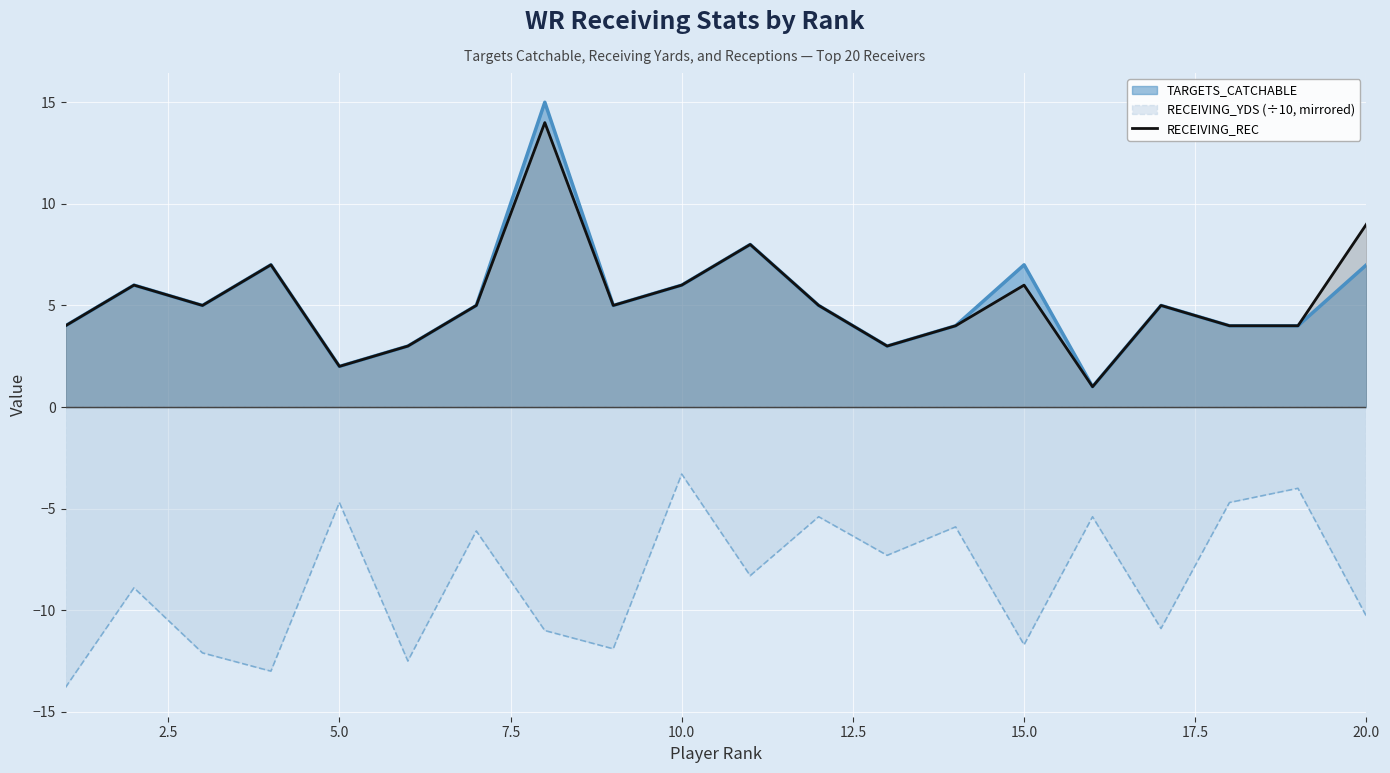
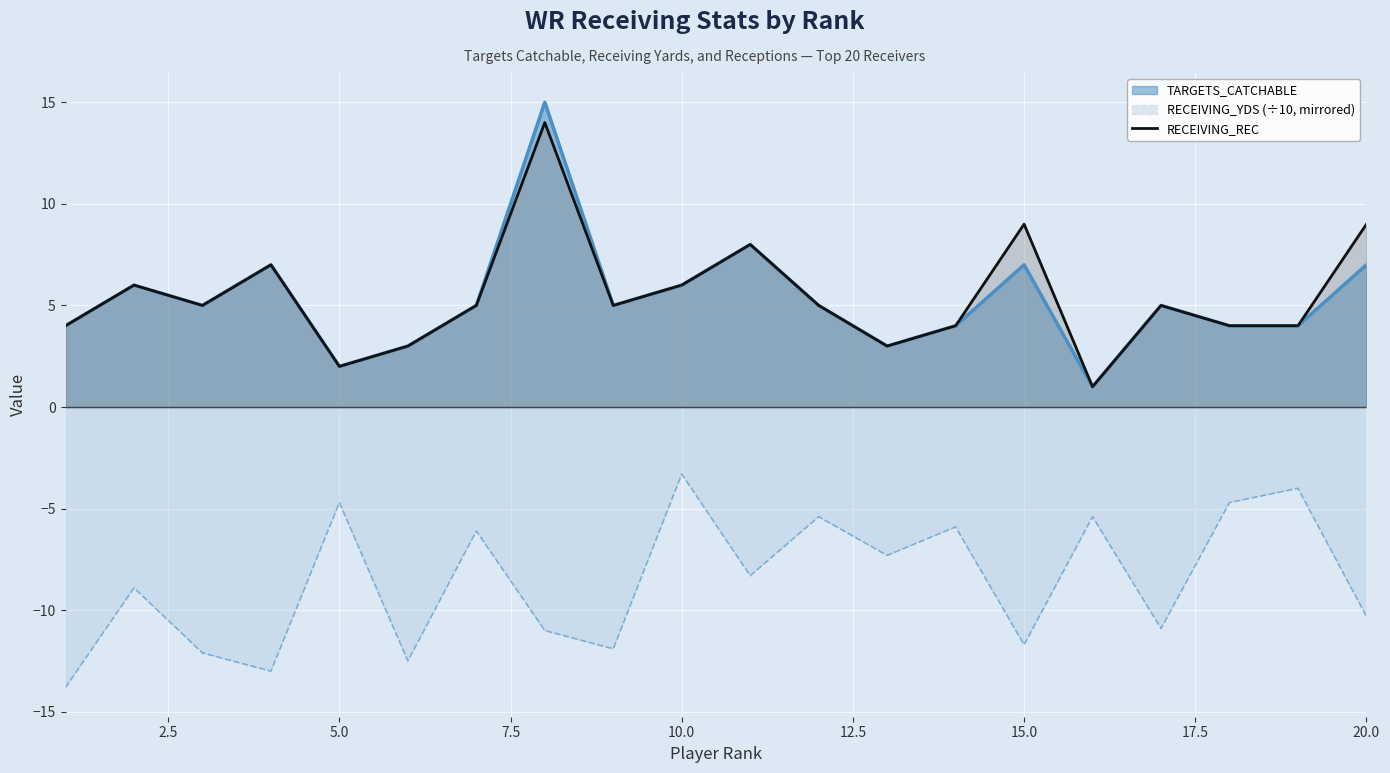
RECEIVING_REC, 15.0: 6 -> 9
